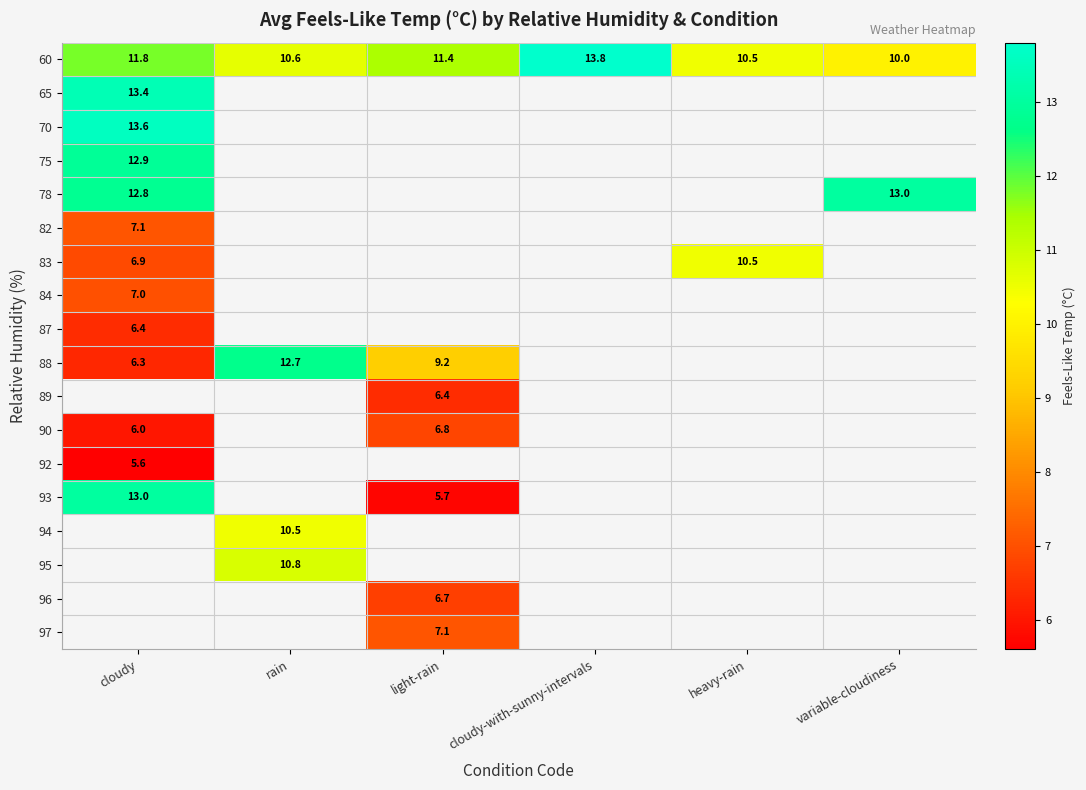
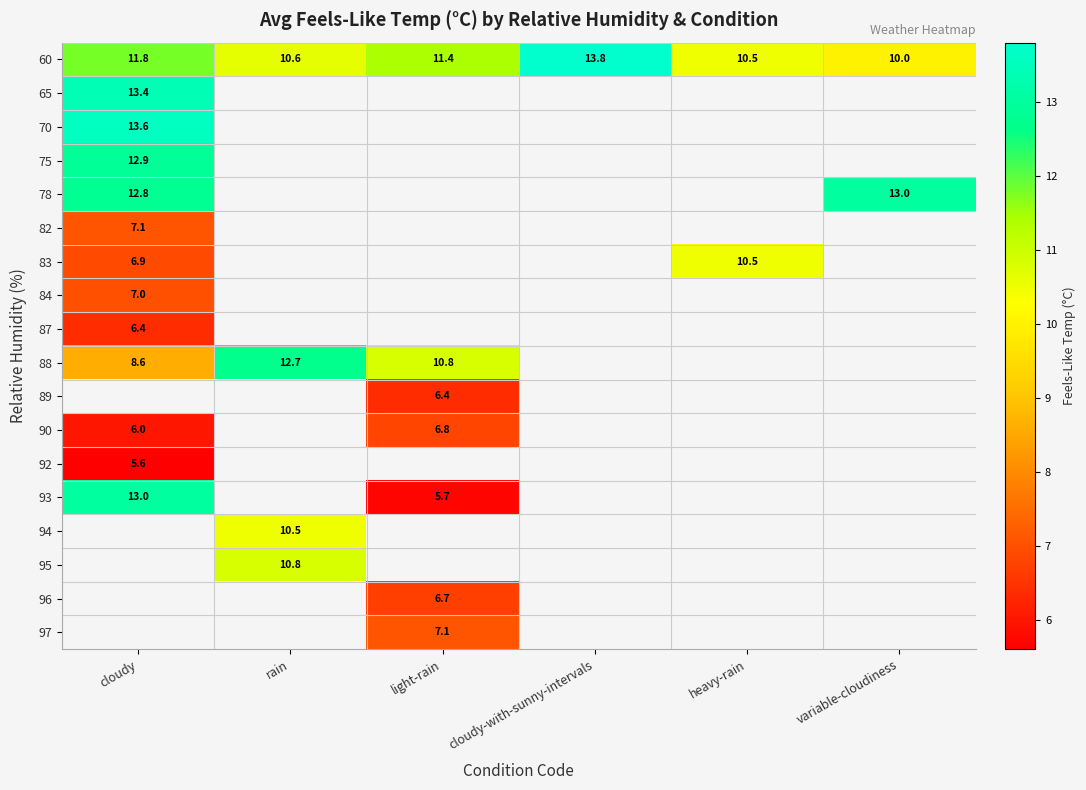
88, cloudy: 6.3 -> 8.6
88, light-rain: 9.2 -> 10.8
